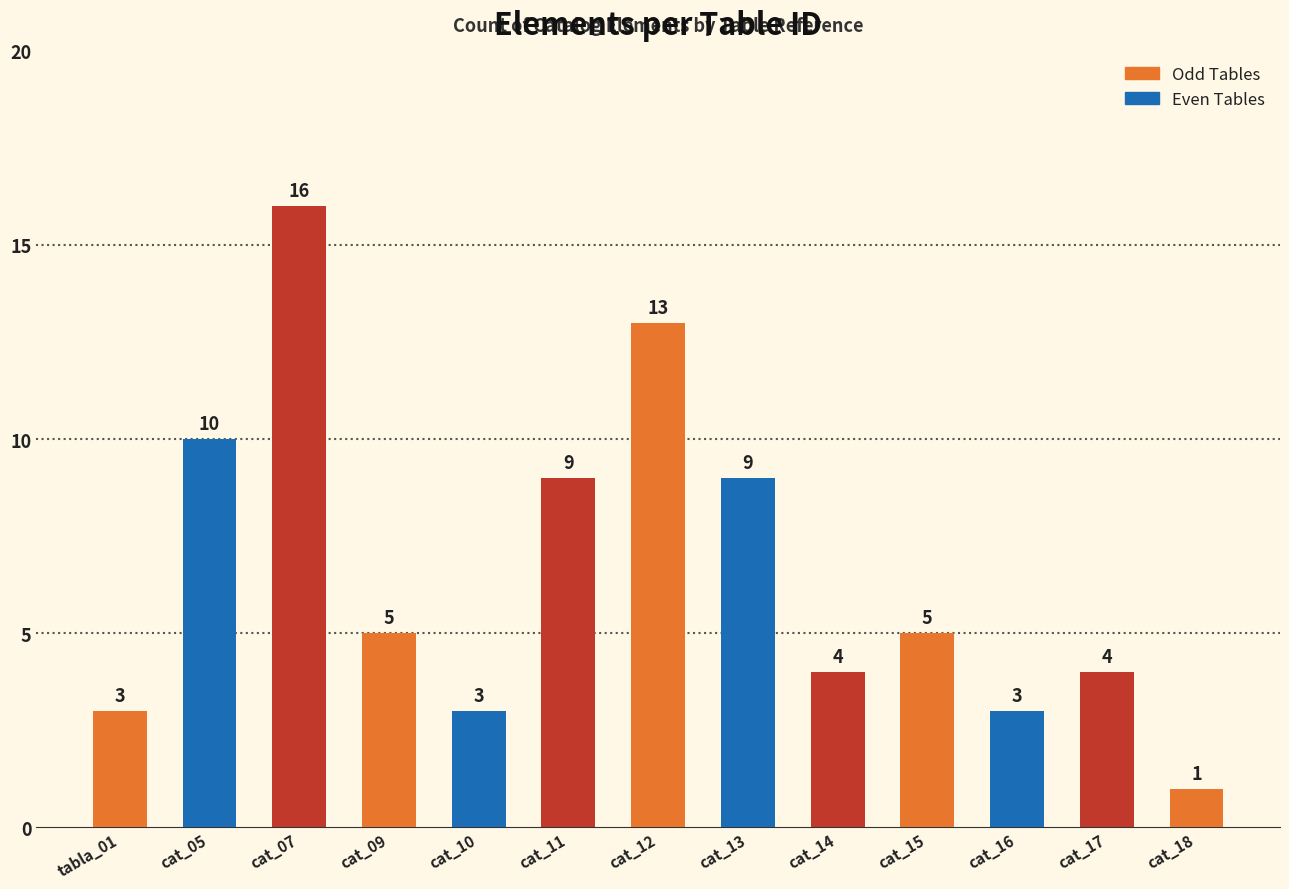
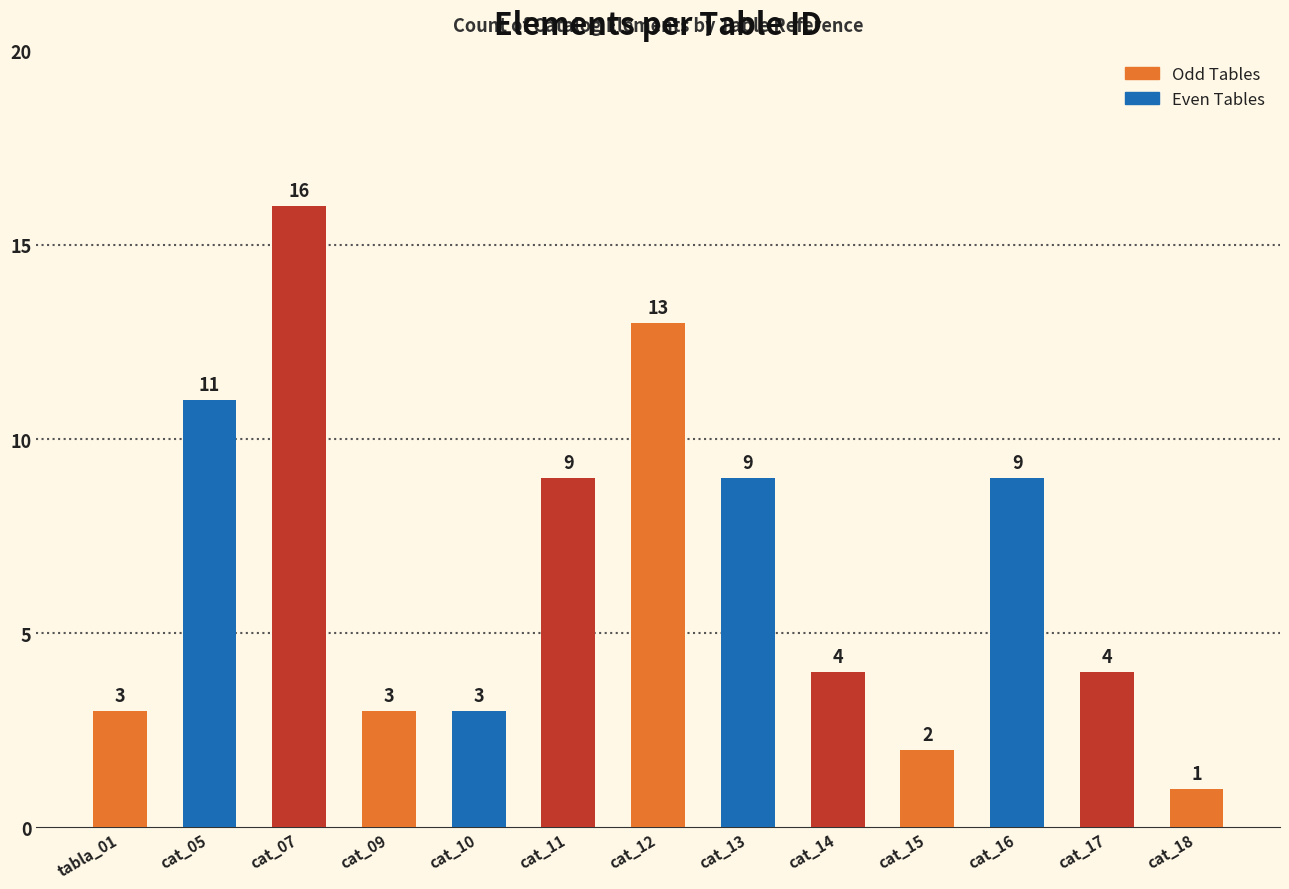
cat_05: 10 -> 11
cat_09: 5 -> 3
cat_15: 5 -> 2
cat_16: 3 -> 9
